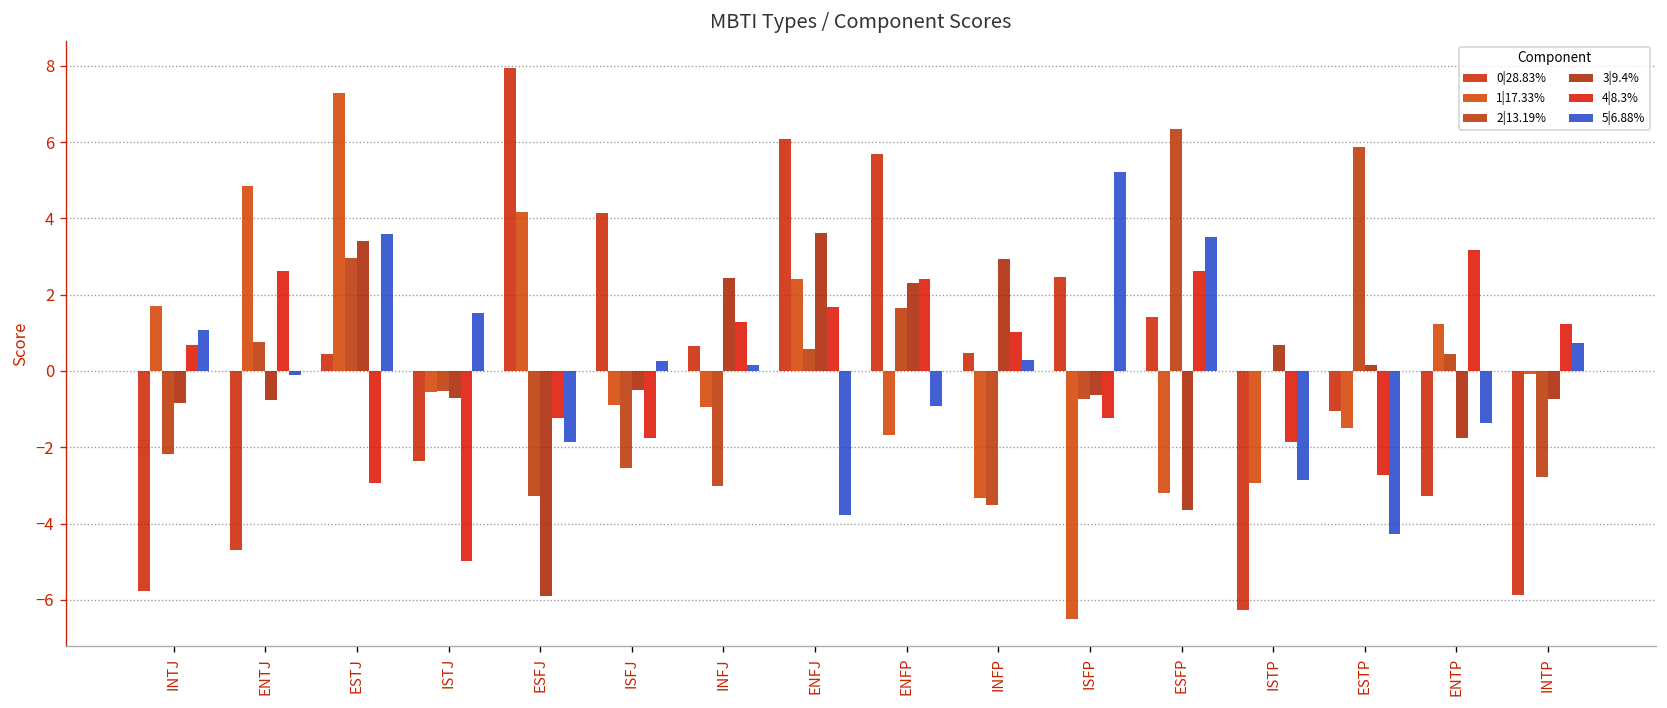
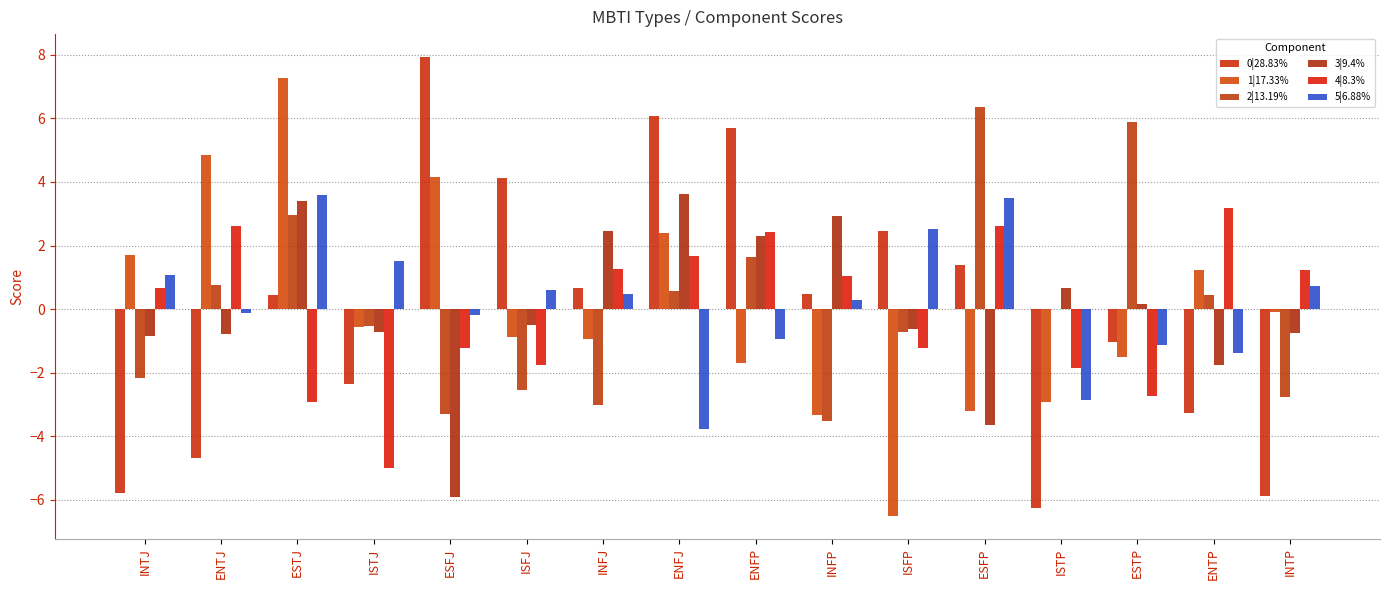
5|6.88%, ESFJ: -1.9 -> -0.2
5|6.88%, ISFJ: 0.3 -> 0.6
5|6.88%, INFJ: 0.2 -> 0.5
5|6.88%, ISFP: 5.2 -> 2.5
5|6.88%, ESTP: -4.3 -> -1.1
